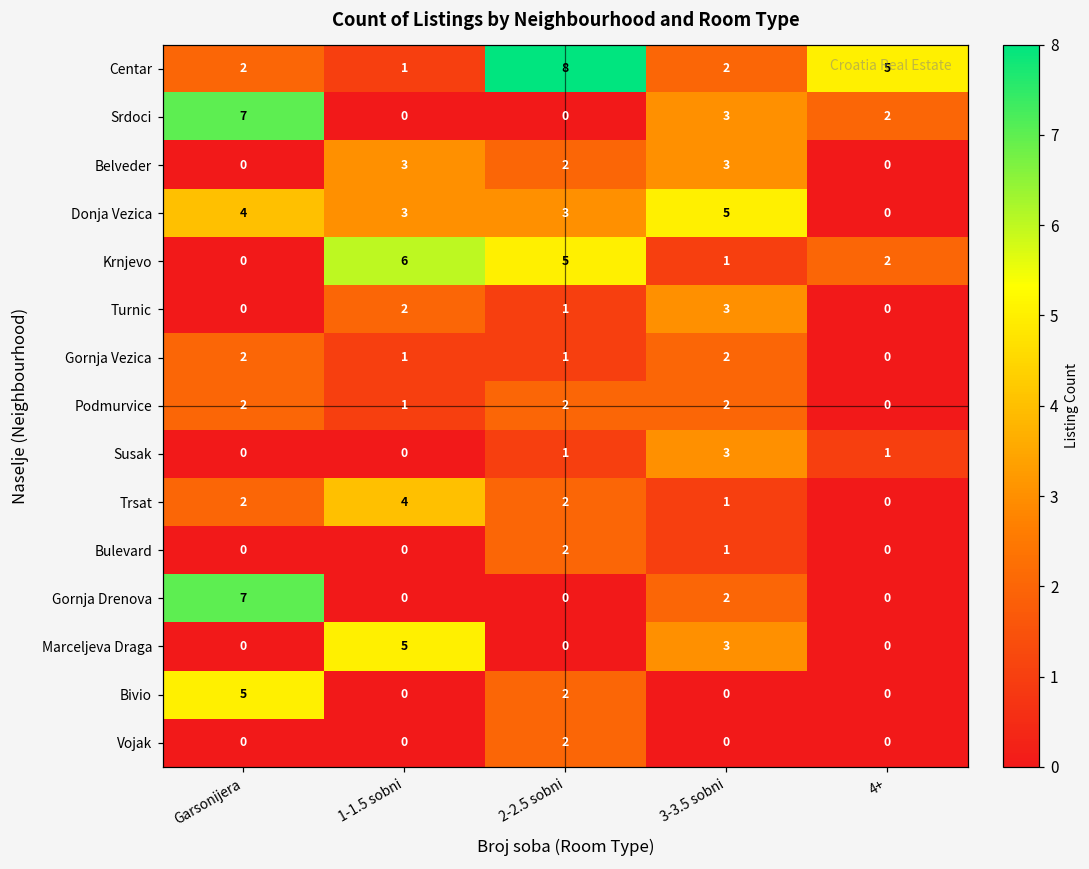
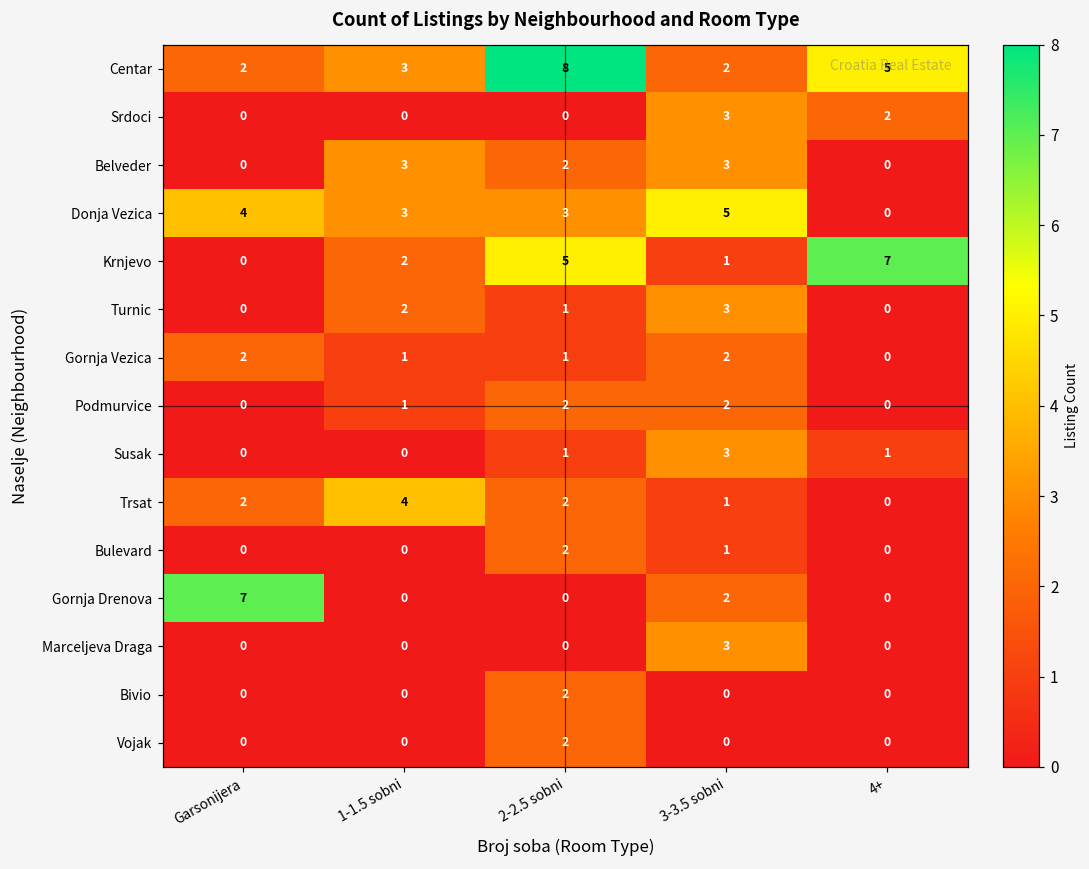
Centar, 1-1.5 sobni: 1 -> 3
Srdoci, Garsonijera: 7 -> 0
Krnjevo, 1-1.5 sobni: 6 -> 2
Krnjevo, 4+: 2 -> 7
Podmurvice, Garsonijera: 2 -> 0
Marceljeva Draga, 1-1.5 sobni: 5 -> 0
Bivio, Garsonijera: 5 -> 0
